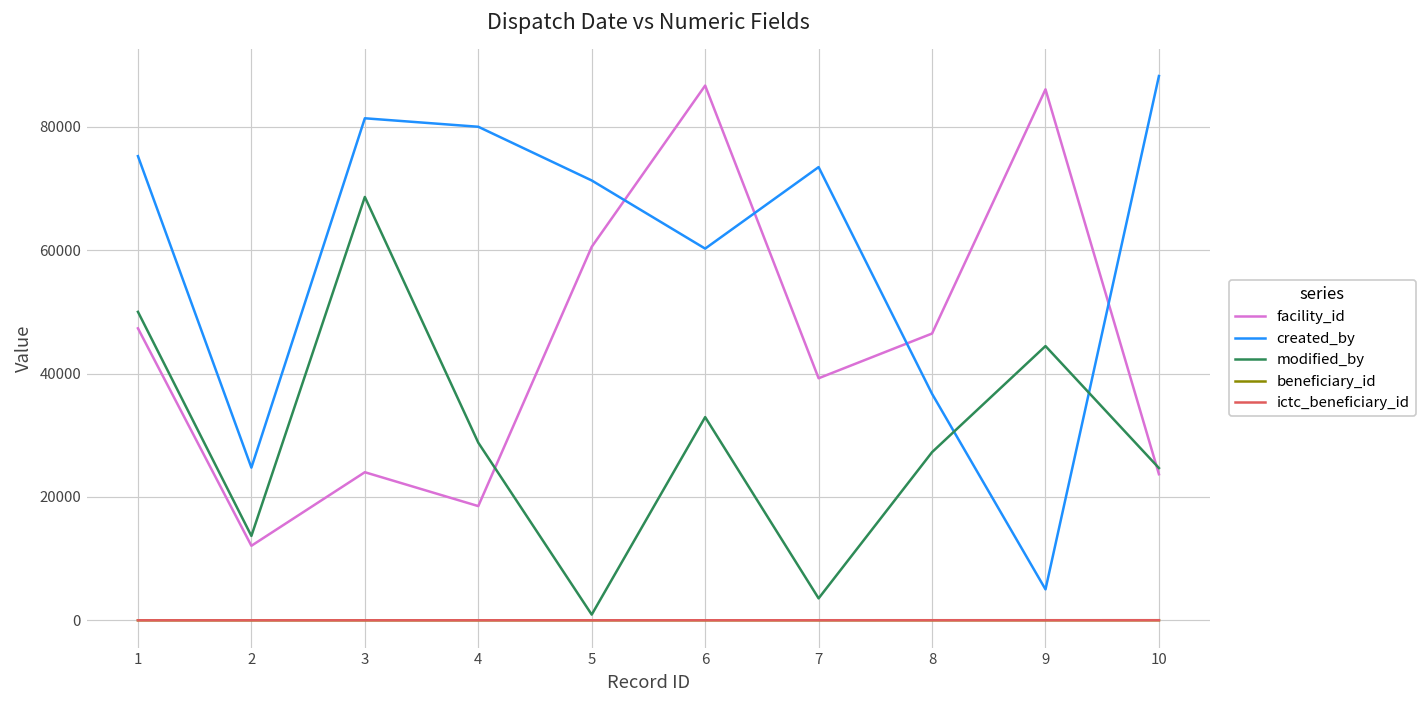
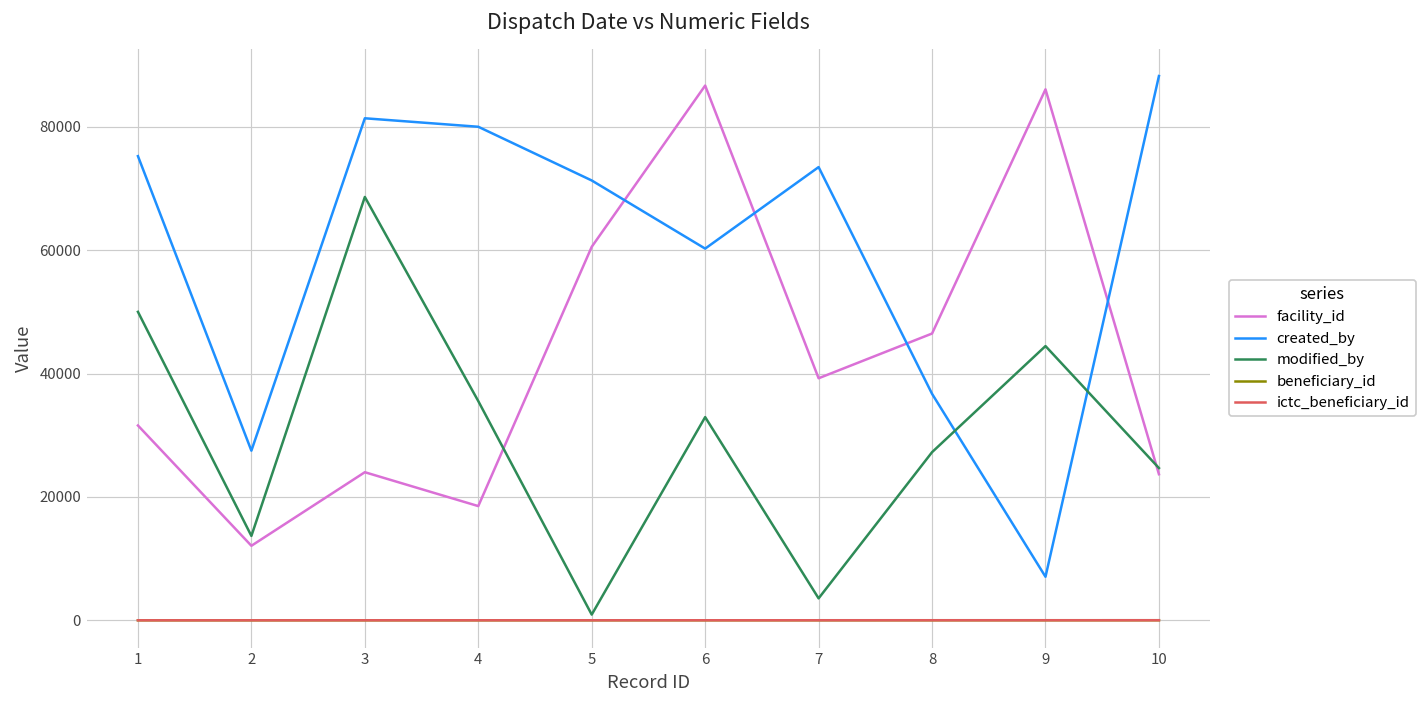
facility_id, 1: 47000 -> 32000
created_by, 2: 25000 -> 27000
modified_by, 4: 29000 -> 36000
created_by, 9: 5000 -> 7000
